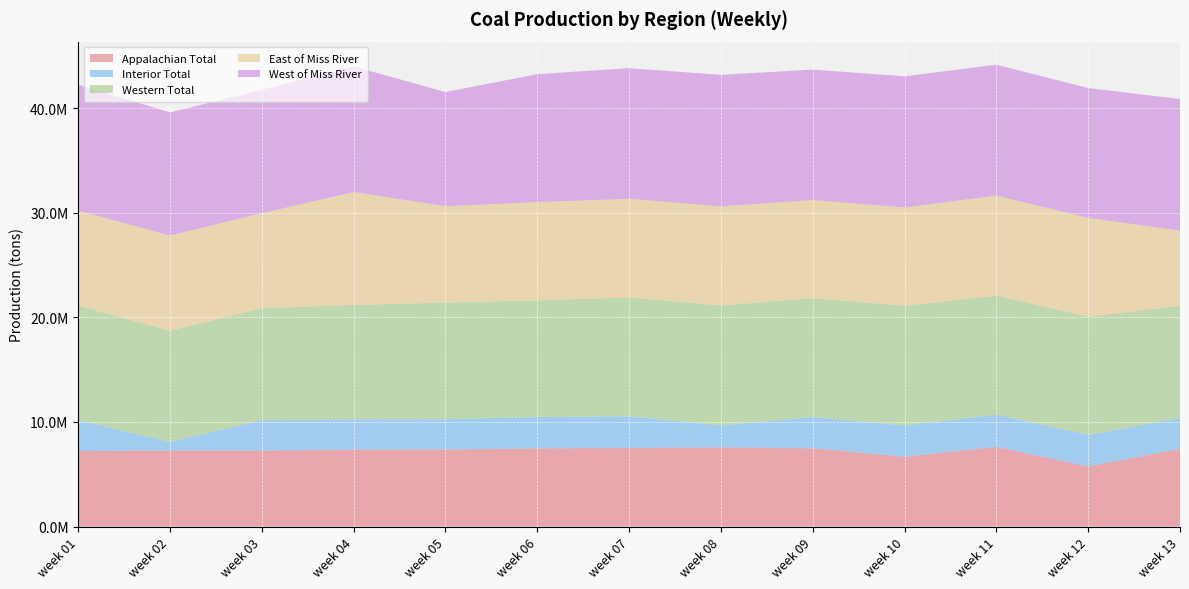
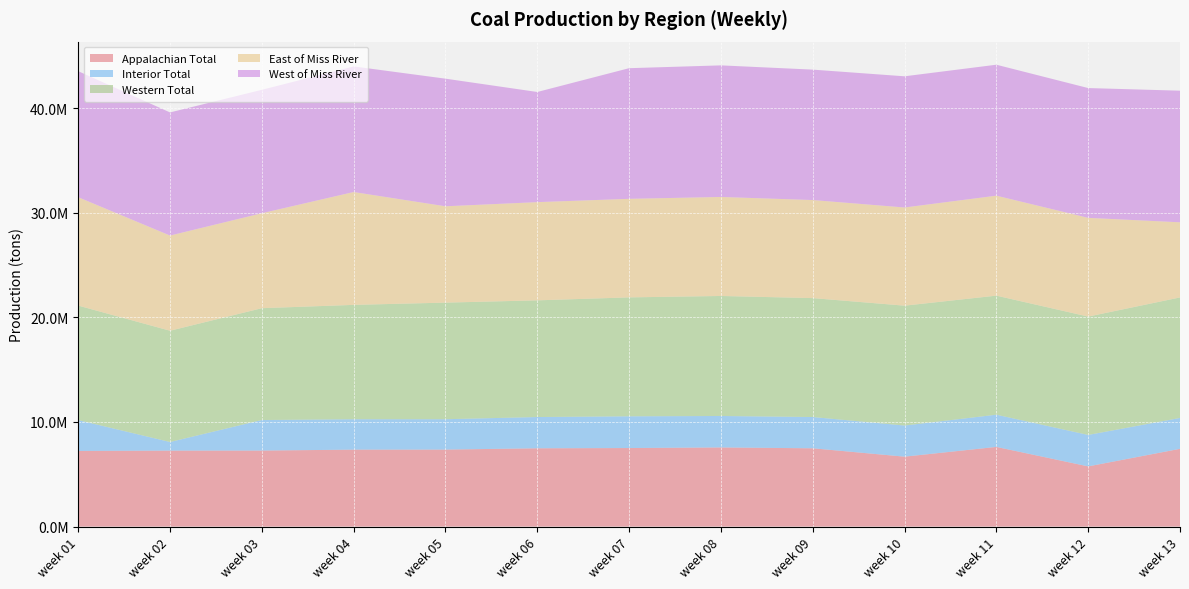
East of Miss River, week 01: 9100000 -> 10400000
West of Miss River, week 05: 10900000 -> 12200000
West of Miss River, week 06: 12200000 -> 10500000
Interior Total, week 08: 2100000 -> 3000000
Western Total, week 13: 10700000 -> 11500000
